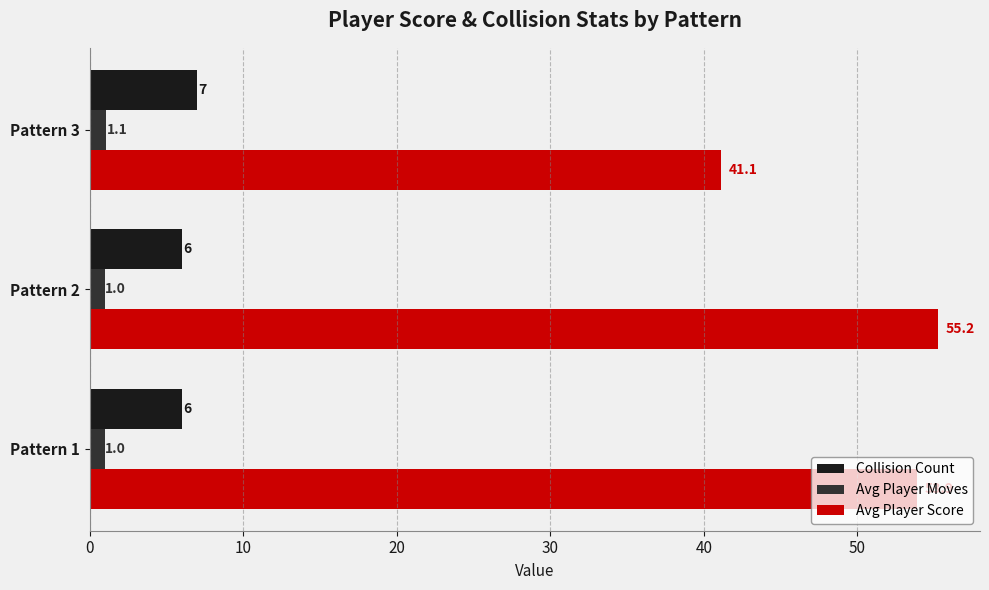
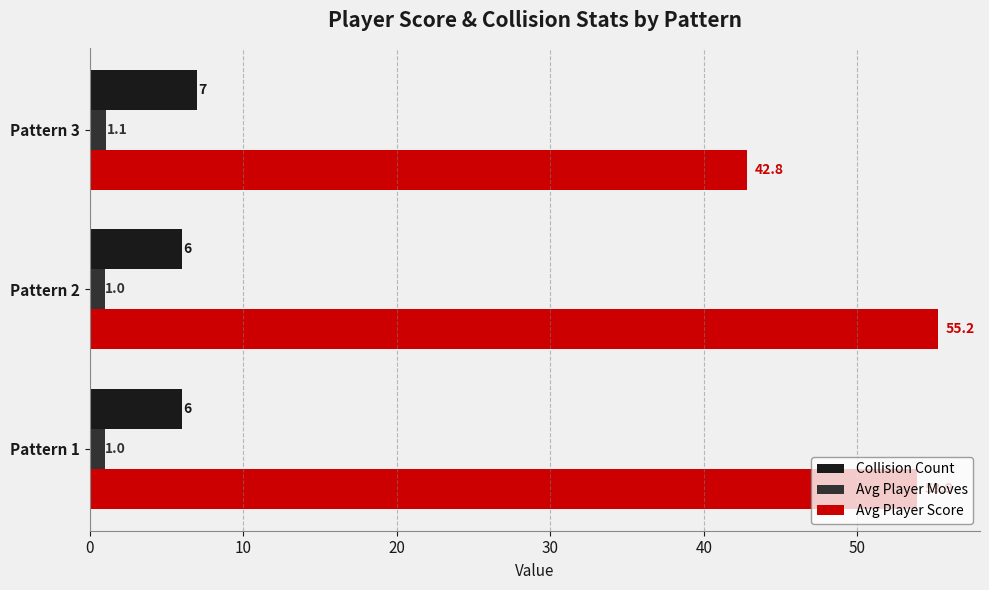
Avg Player Score, Pattern 3: 41.1 -> 42.8
